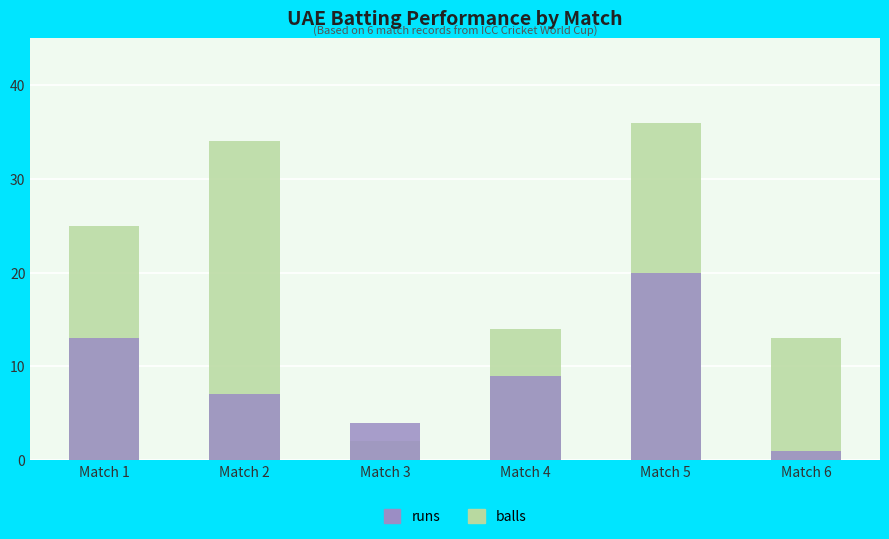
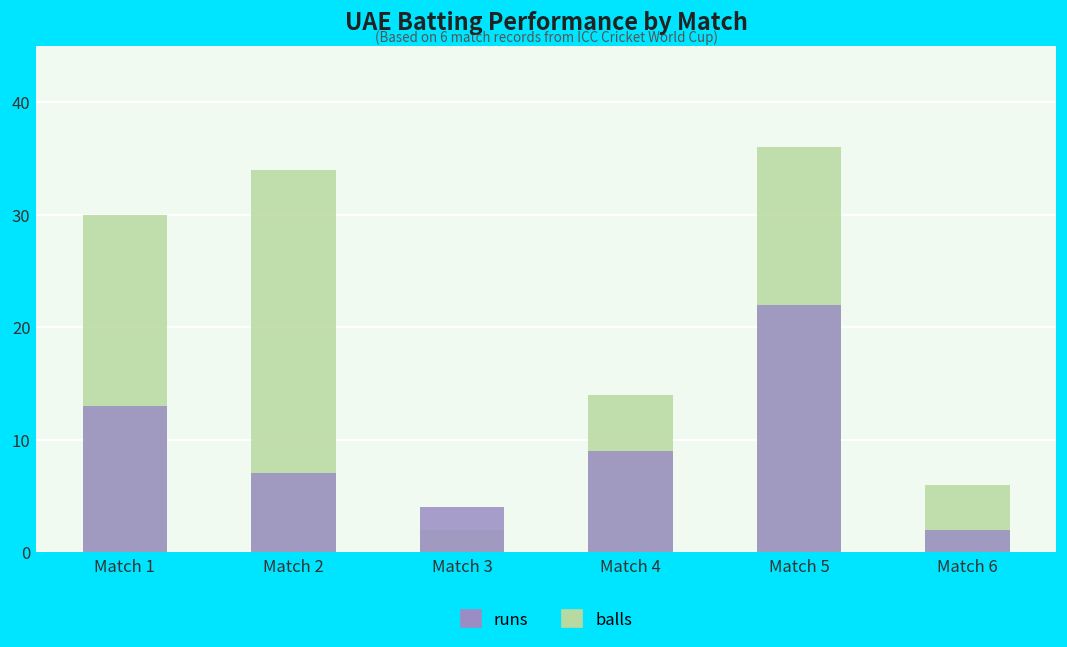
balls, Match 1: 25 -> 30
runs, Match 5: 20 -> 22
balls, Match 6: 13 -> 6
runs, Match 6: 1 -> 2
